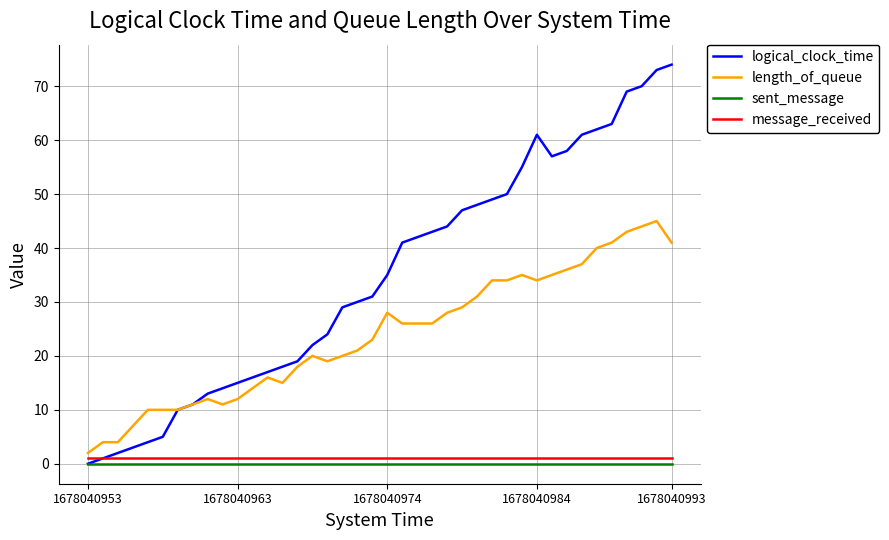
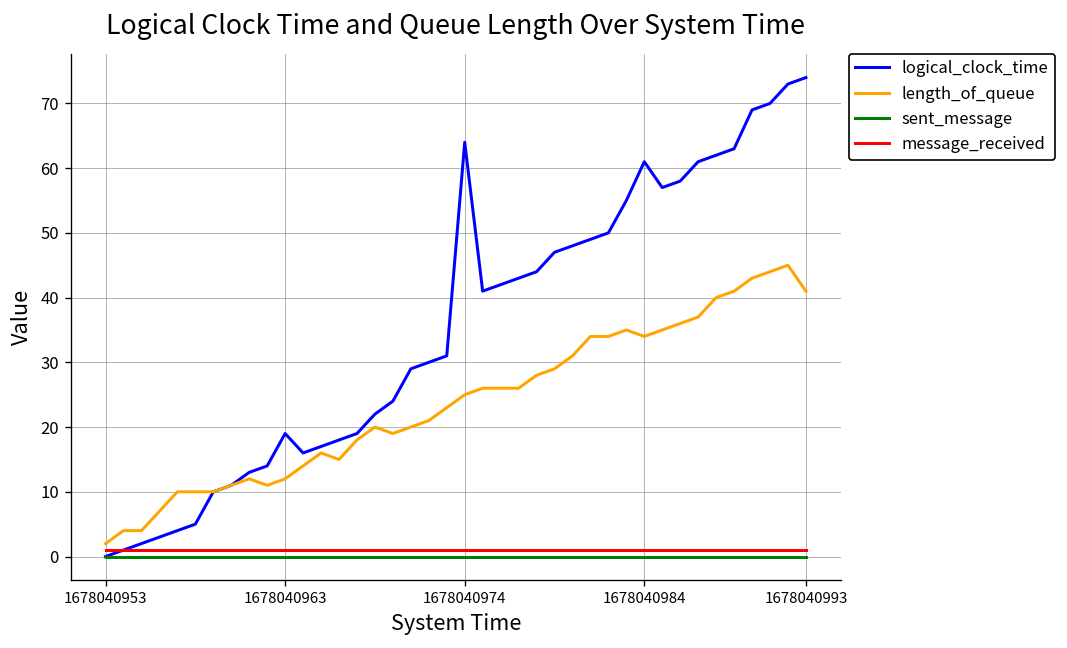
logical_clock_time, 1678040963: 15 -> 19
logical_clock_time, 1678040974: 35 -> 64
length_of_queue, 1678040974: 28 -> 25
